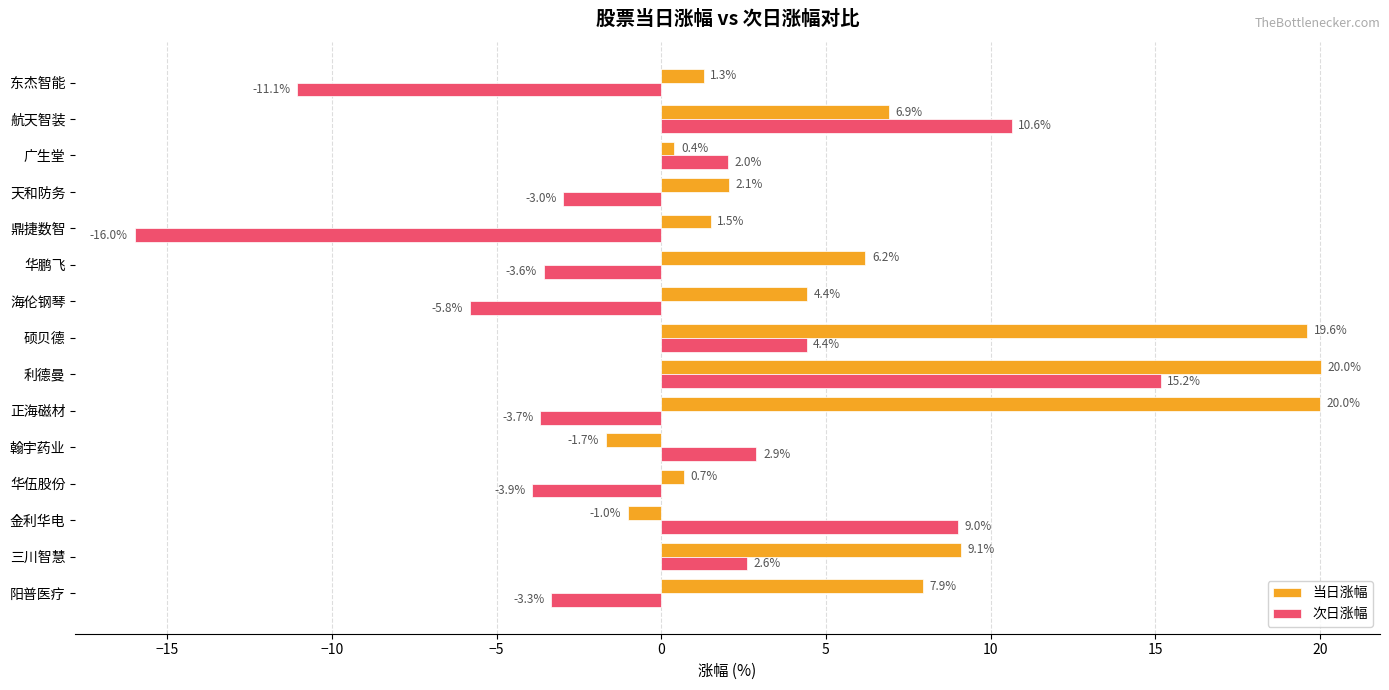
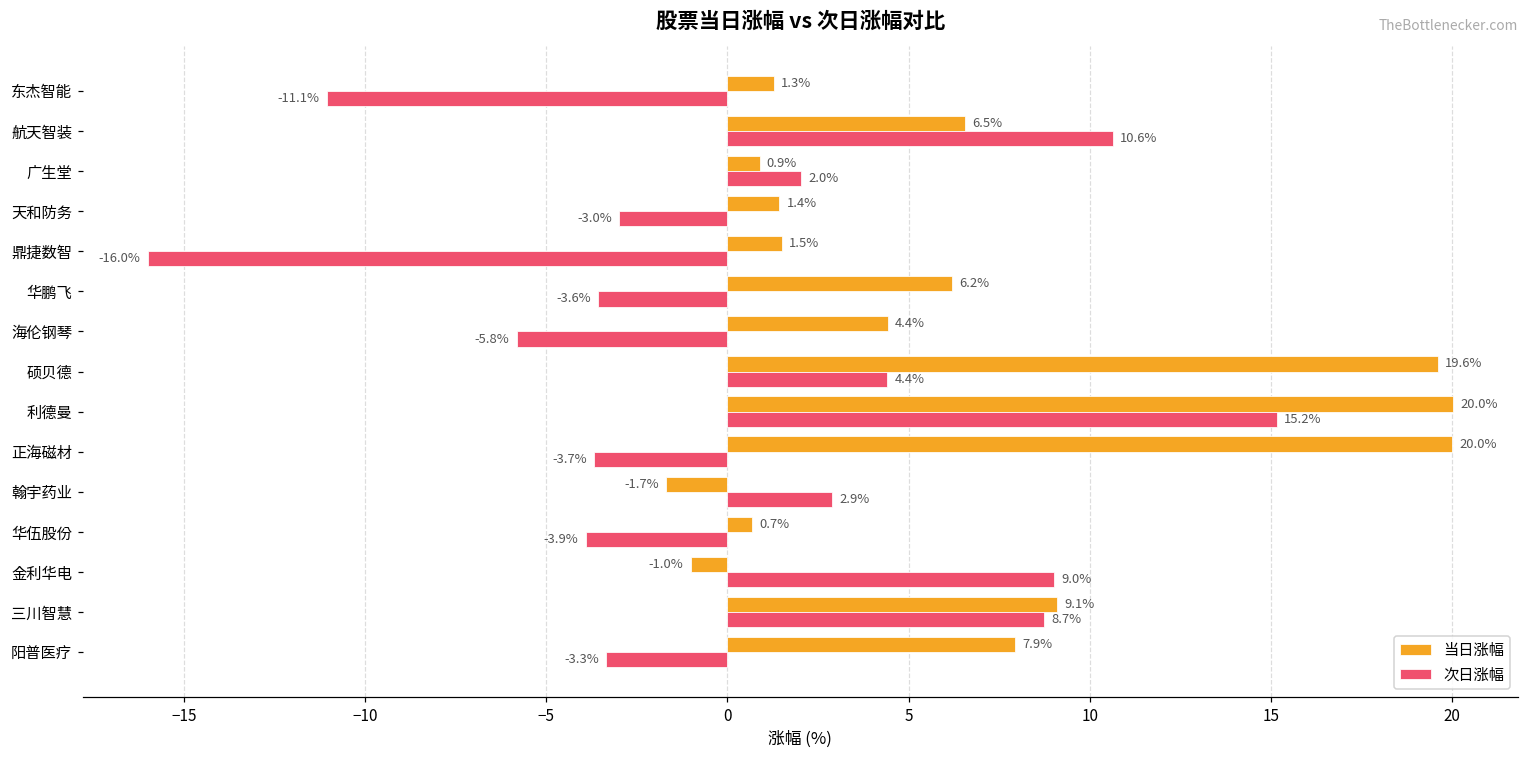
当日涨幅, 航天智装: 6.9% -> 6.5%
当日涨幅, 广生堂: 0.4% -> 0.9%
当日涨幅, 天和防务: 2.1% -> 1.4%
次日涨幅, 三川智慧: 2.6% -> 8.7%
